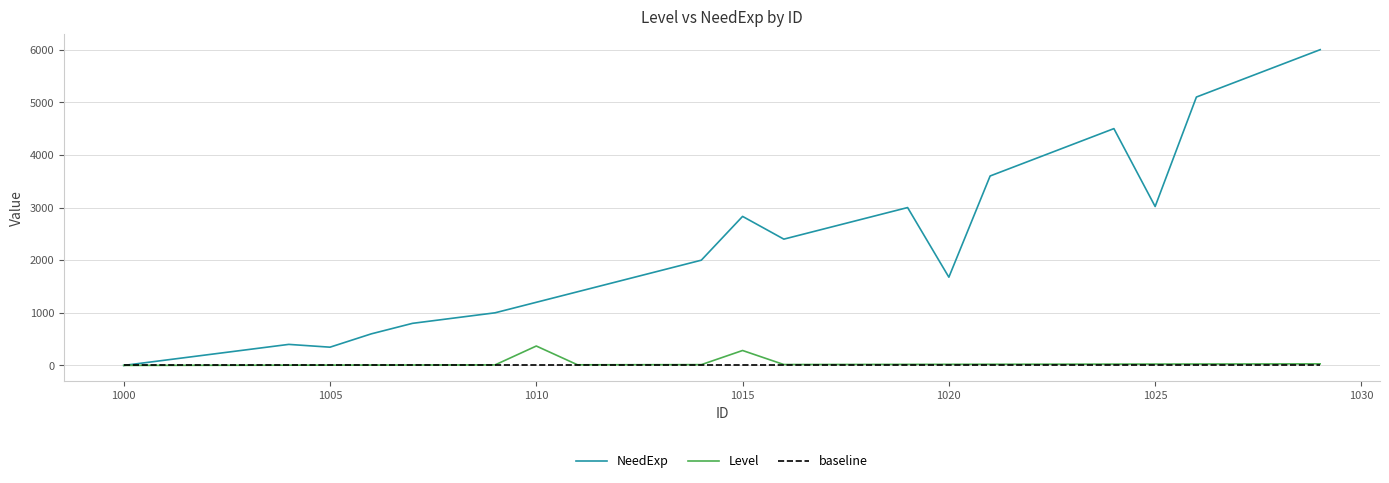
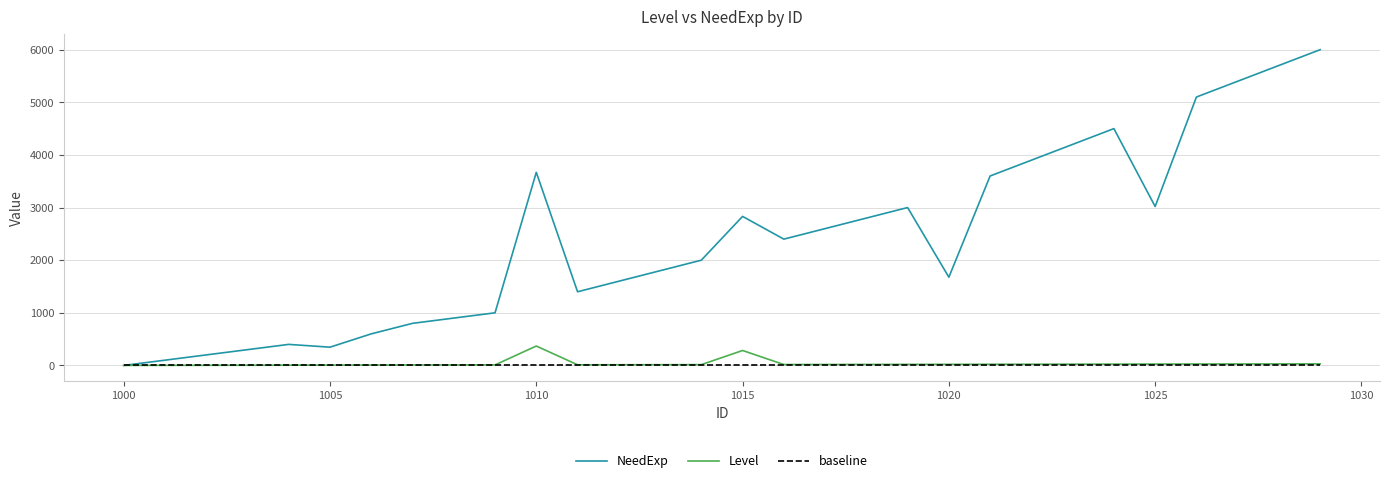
NeedExp, 1010: 1200 -> 3700
